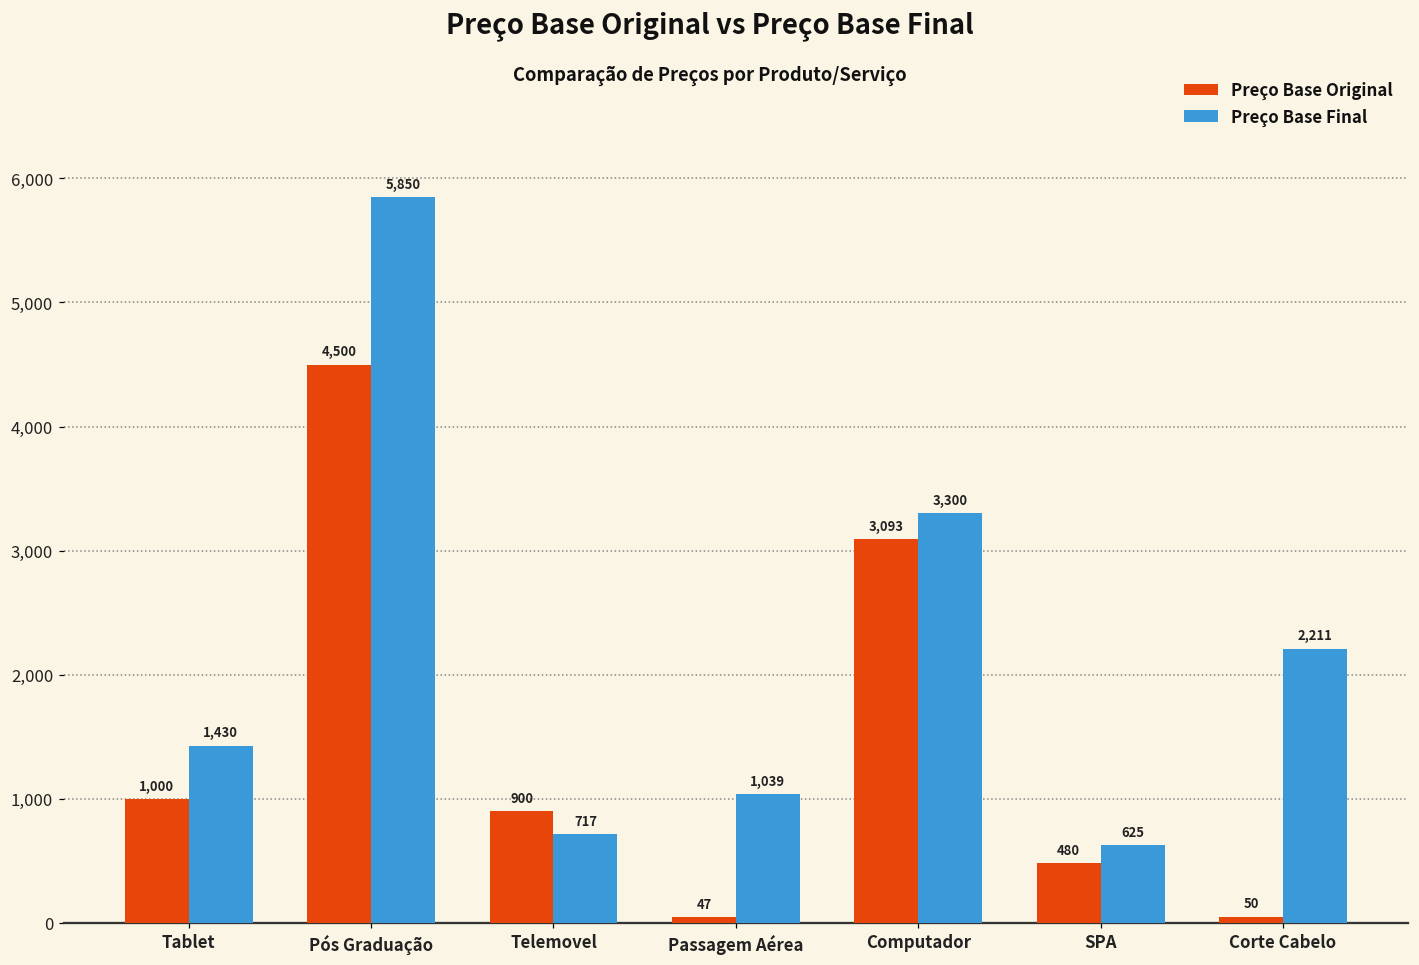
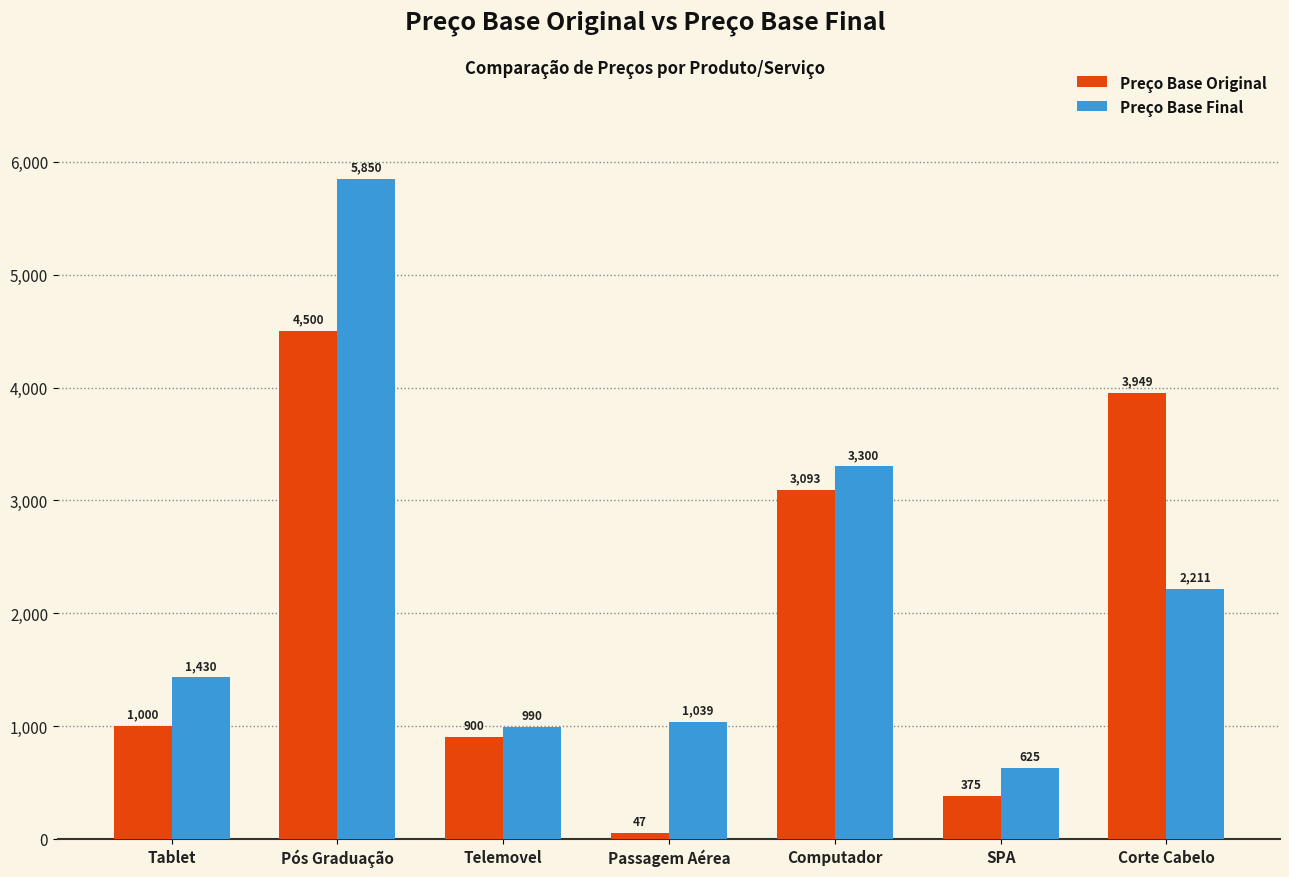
Preço Base Final, Telemovel: 717 -> 990
Preço Base Original, SPA: 480 -> 375
Preço Base Original, Corte Cabelo: 50 -> 3,949
